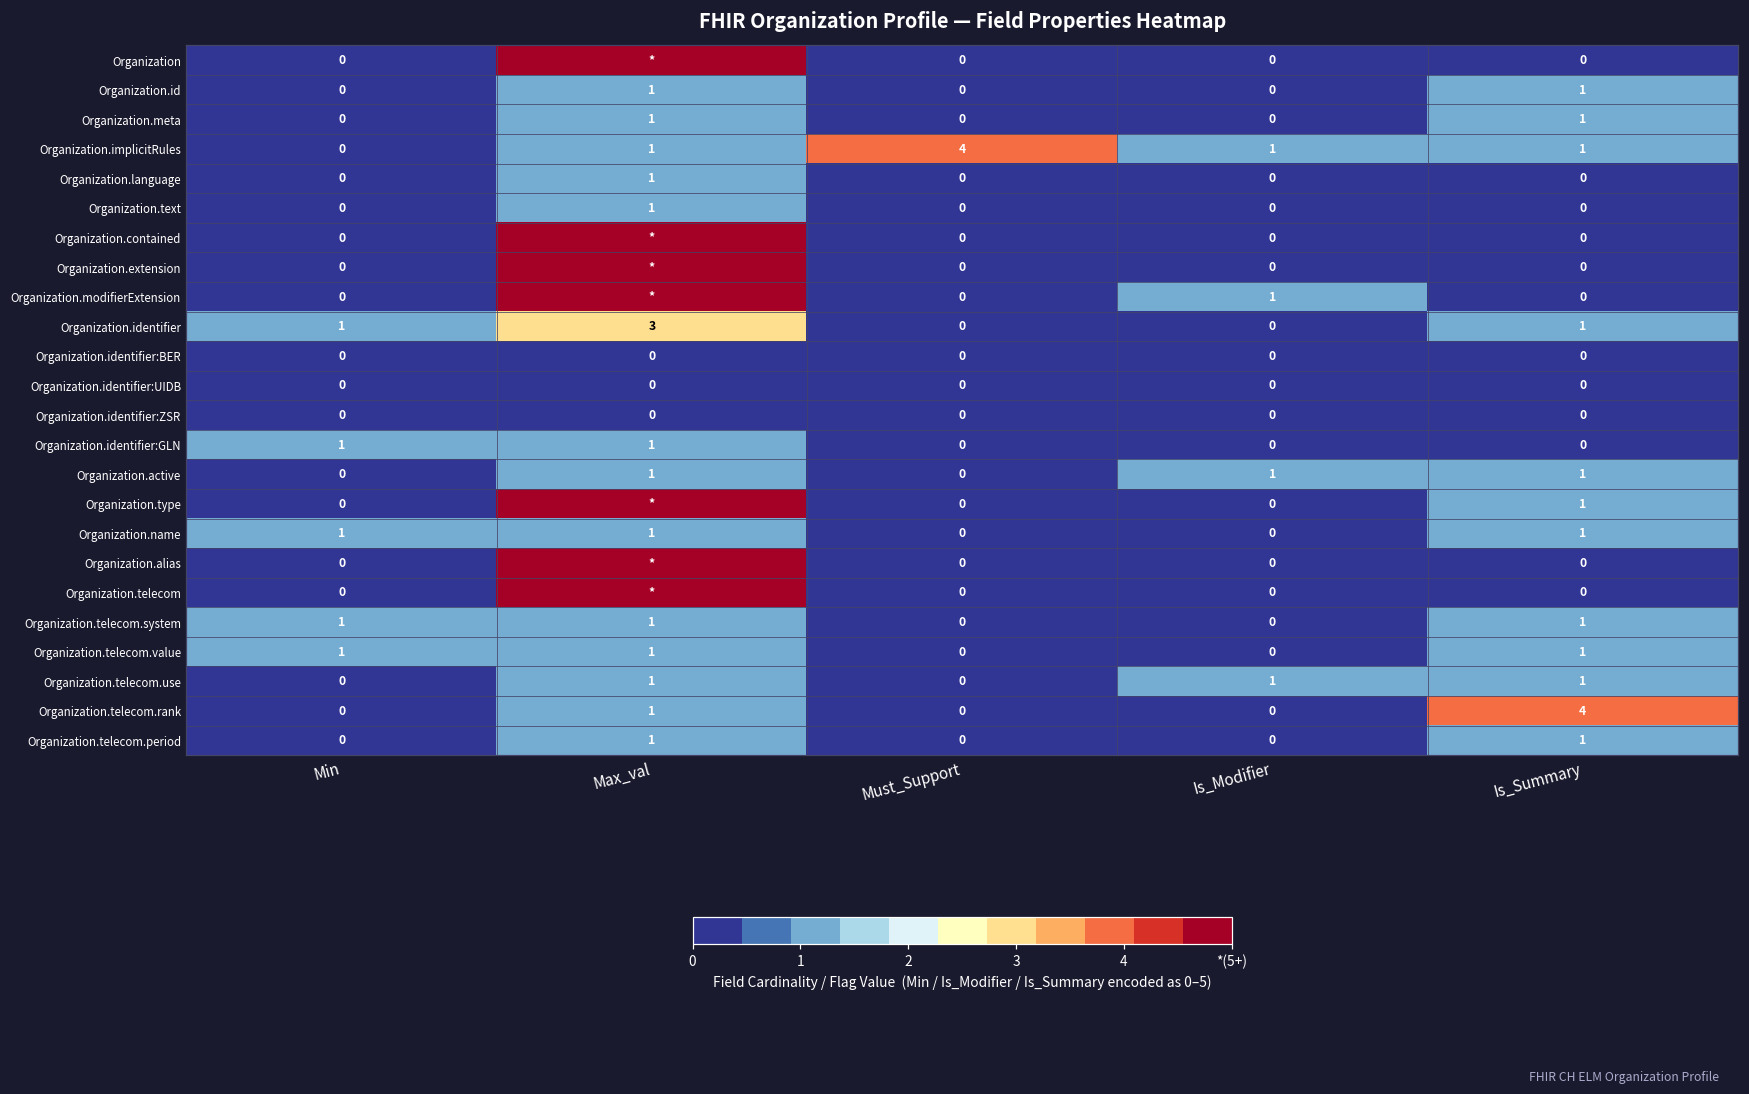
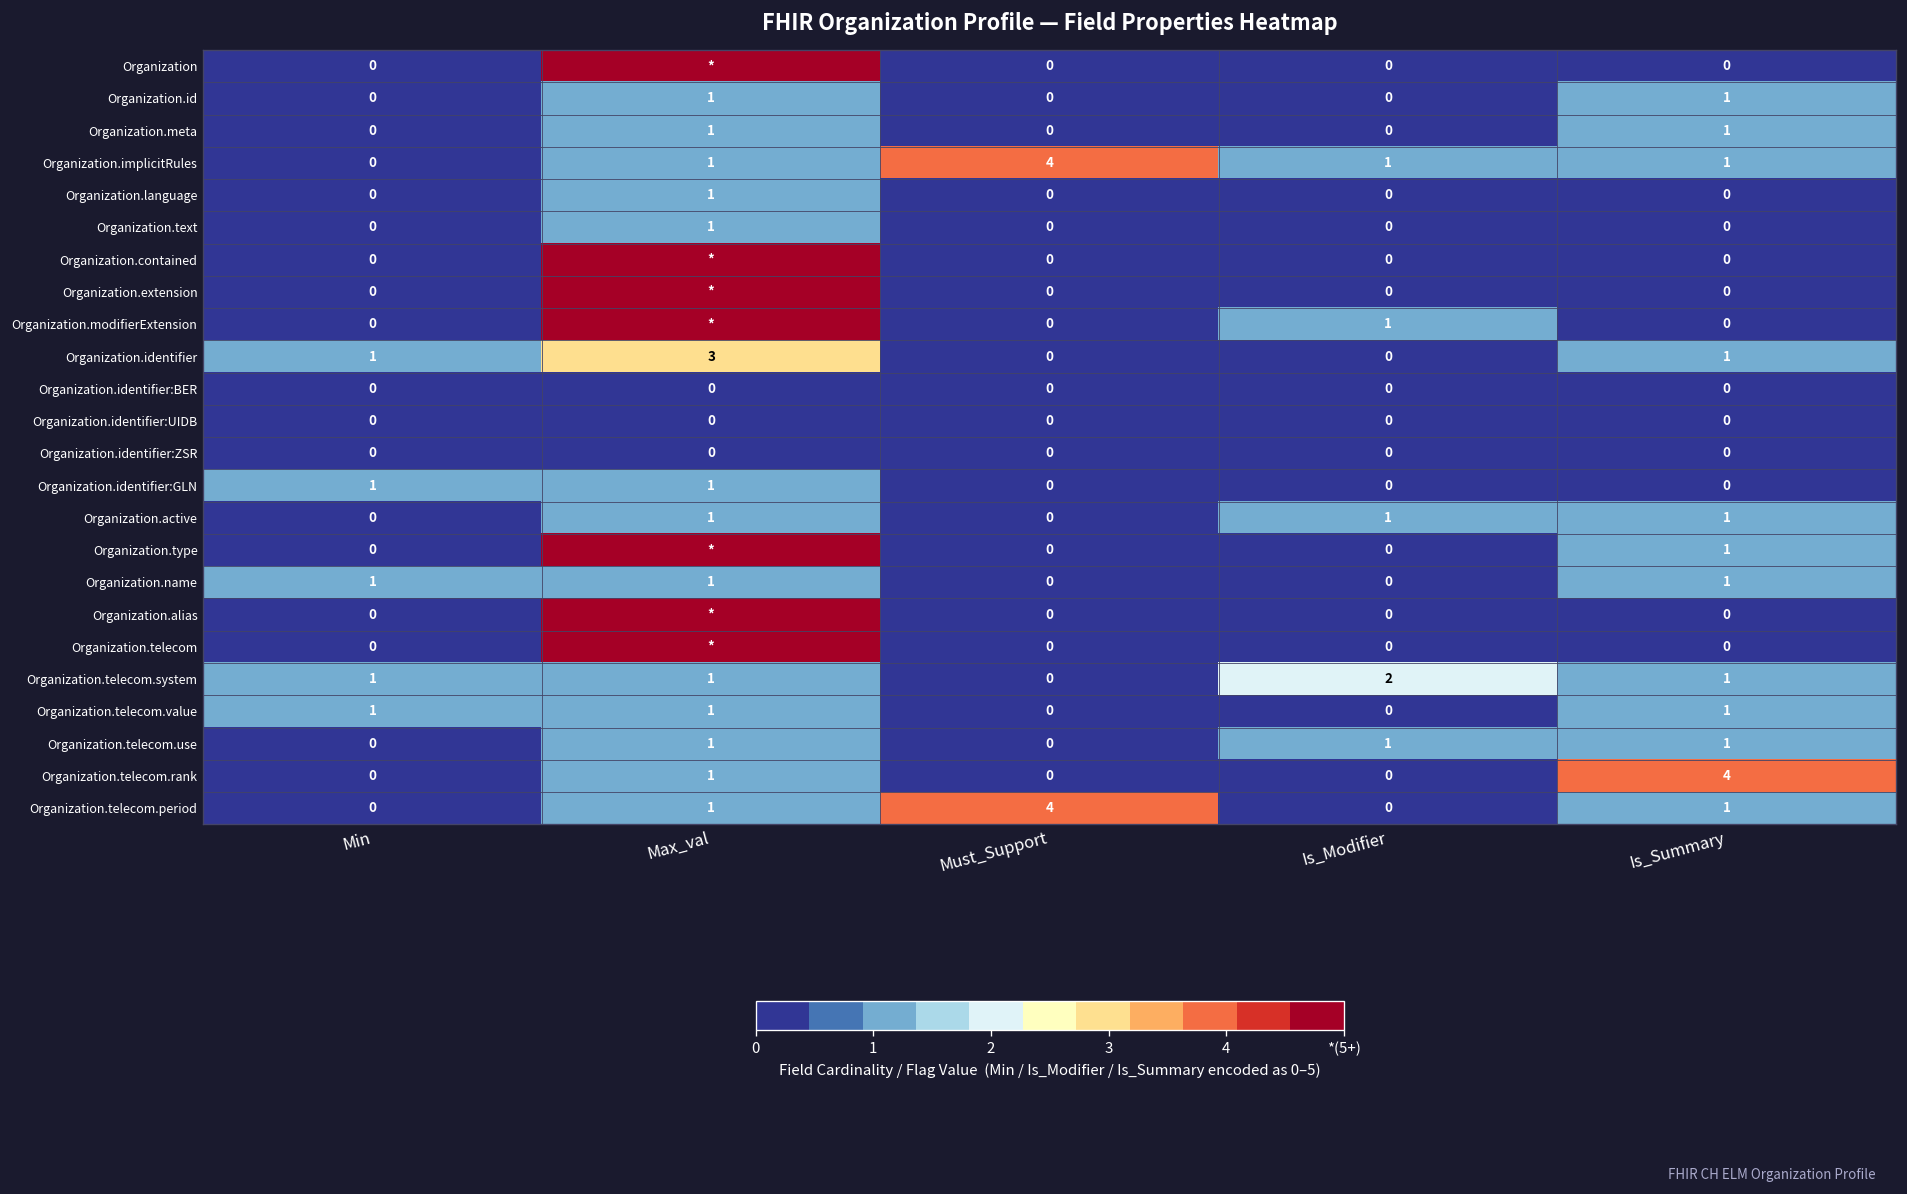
Organization.telecom.system, Is_Modifier: 0 -> 2
Organization.telecom.period, Must_Support: 0 -> 4
